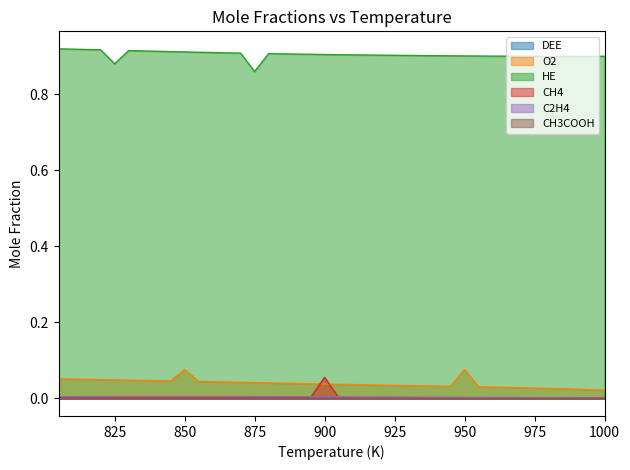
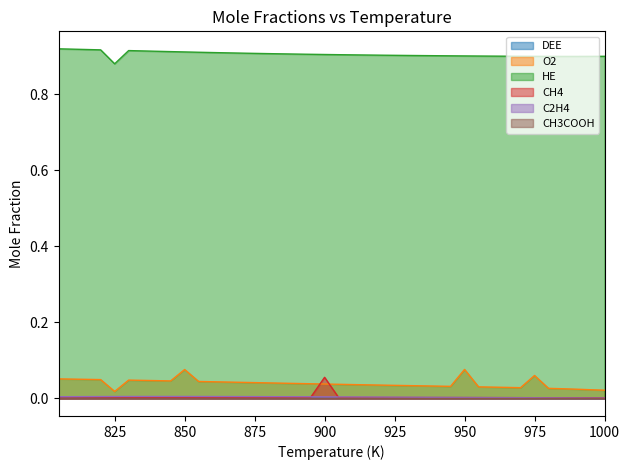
O2, 825: 0.05 -> 0.02
HE, 875: 0.86 -> 0.91
O2, 975: 0.03 -> 0.06
